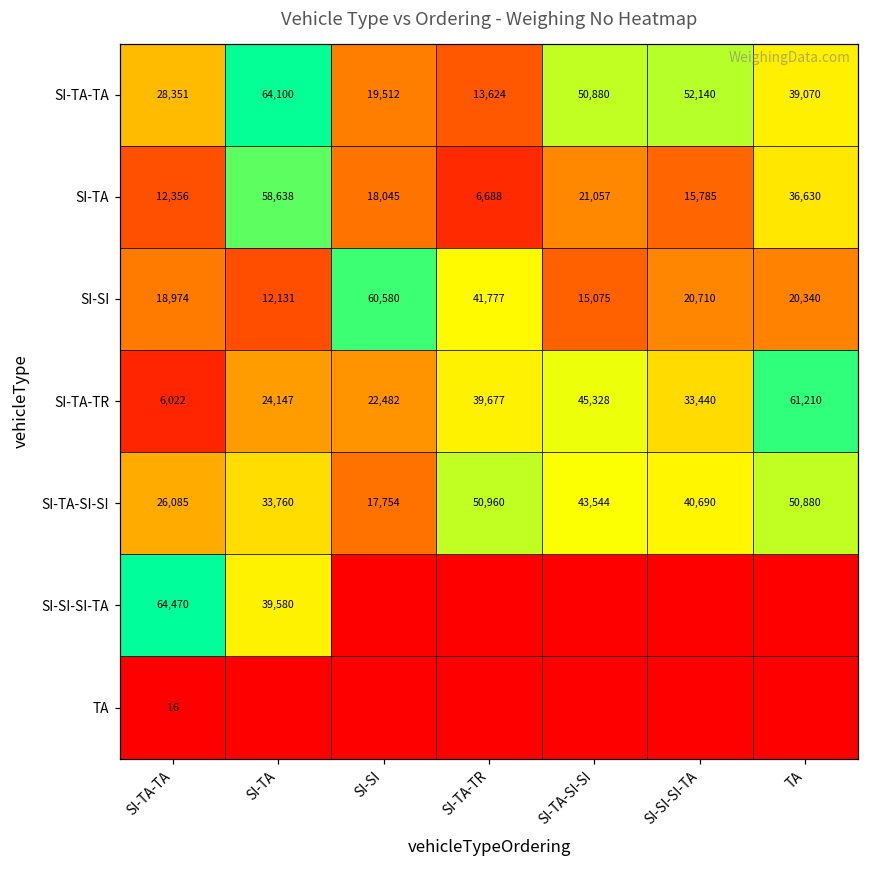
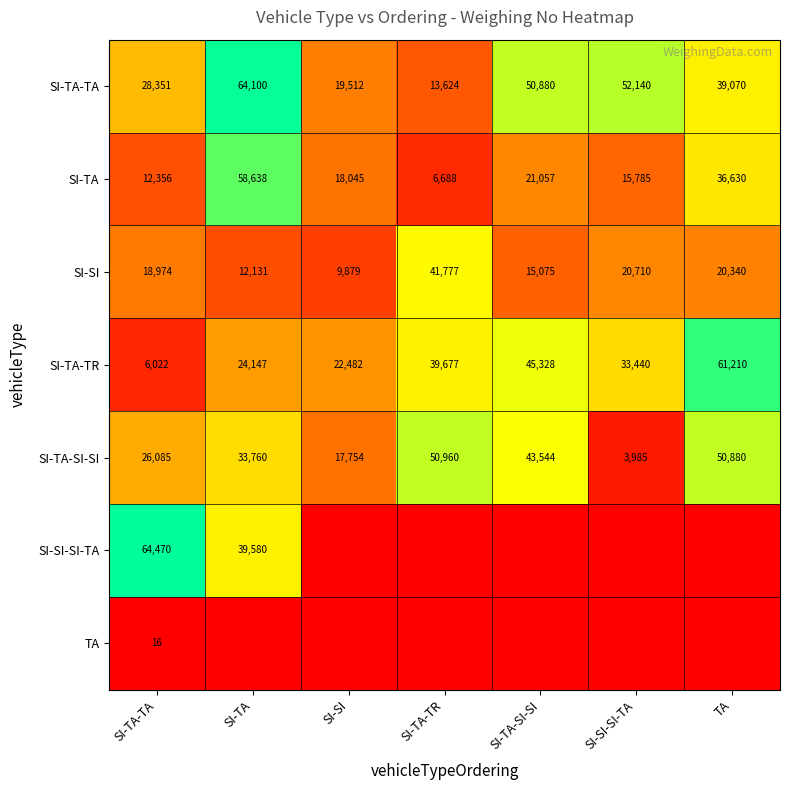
SI-SI, SI-SI: 60,580 -> 9,879
SI-TA-SI-SI, SI-SI-SI-TA: 40,690 -> 3,985
